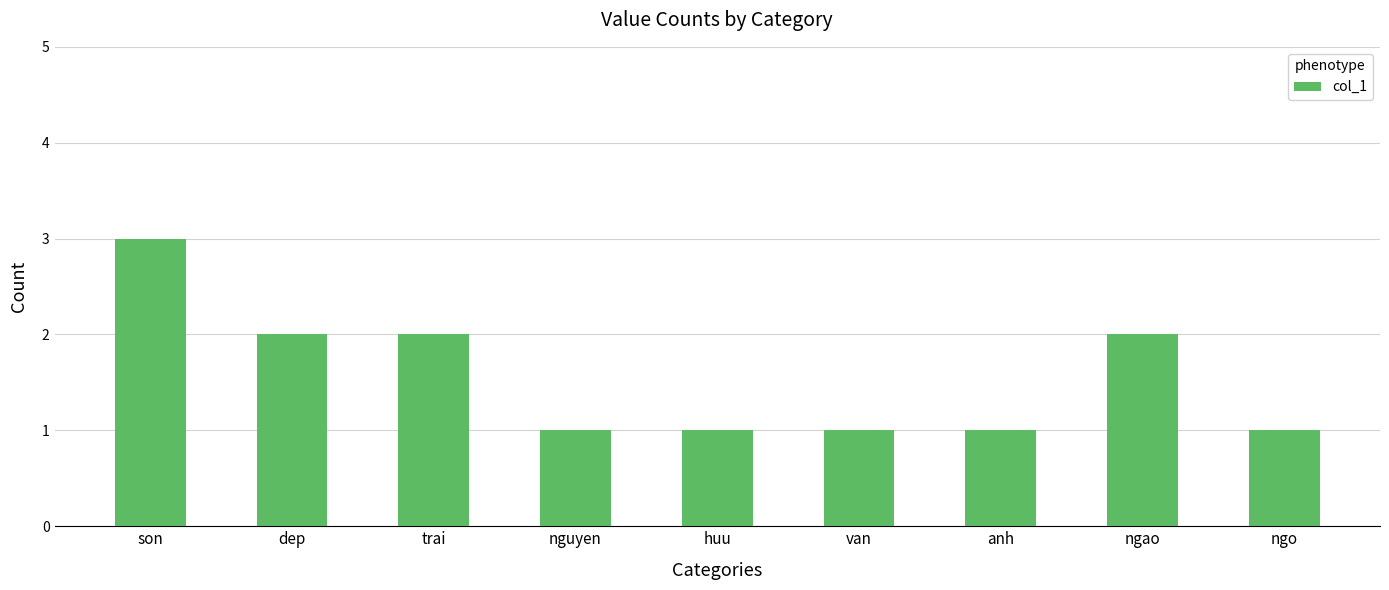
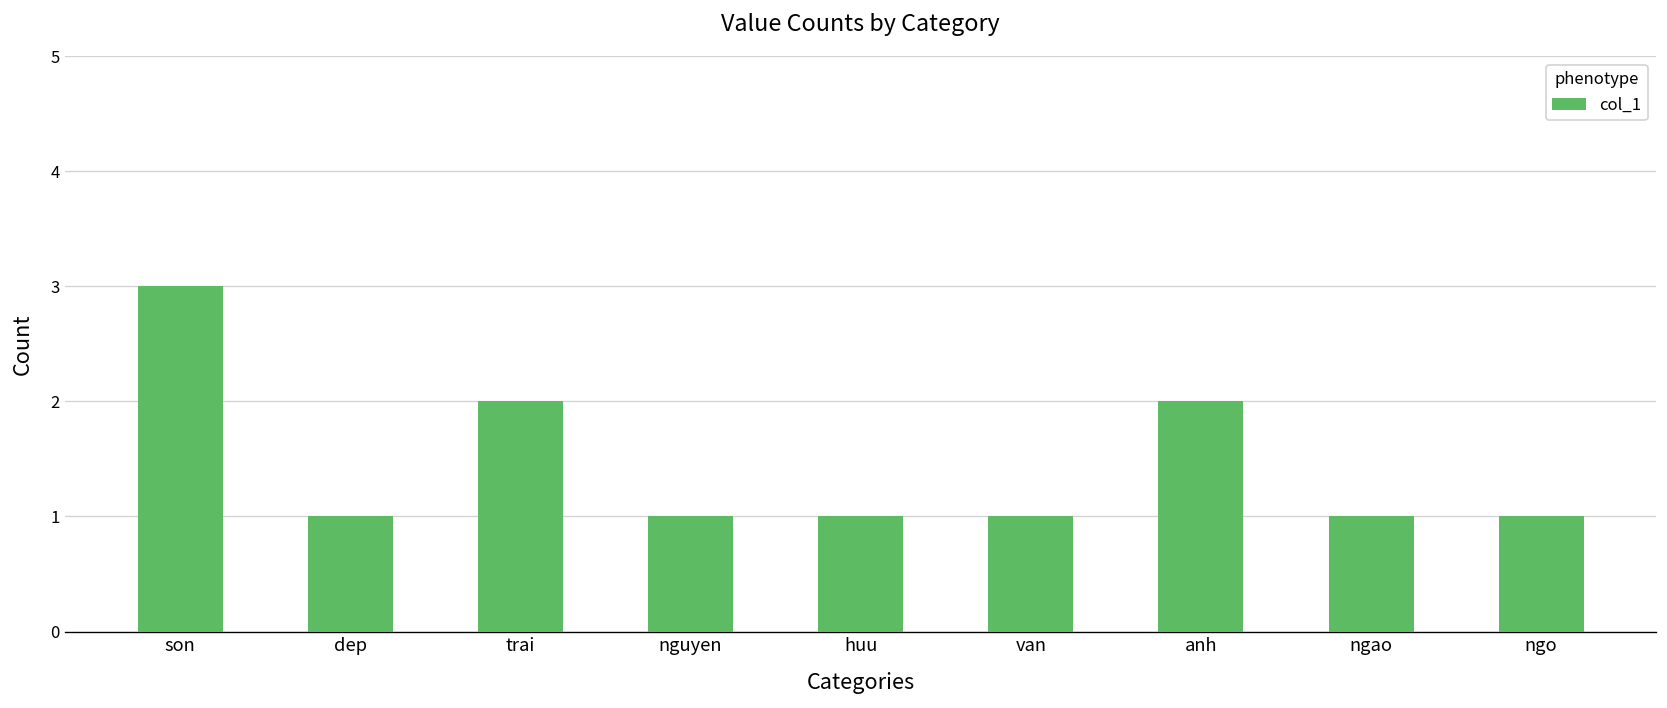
dep: 2 -> 1
anh: 1 -> 2
ngao: 2 -> 1
